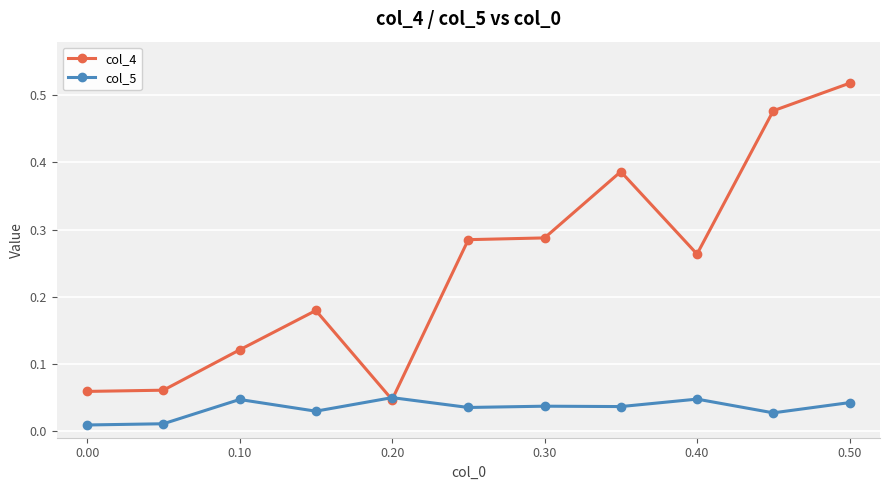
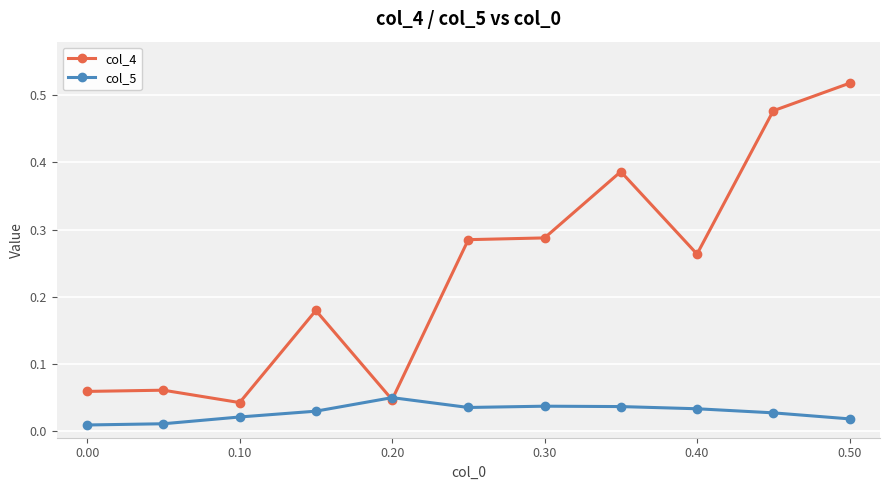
col_4, 0.10: 0.12 -> 0.04
col_5, 0.10: 0.05 -> 0.02
col_5, 0.40: 0.05 -> 0.03
col_5, 0.50: 0.04 -> 0.02
